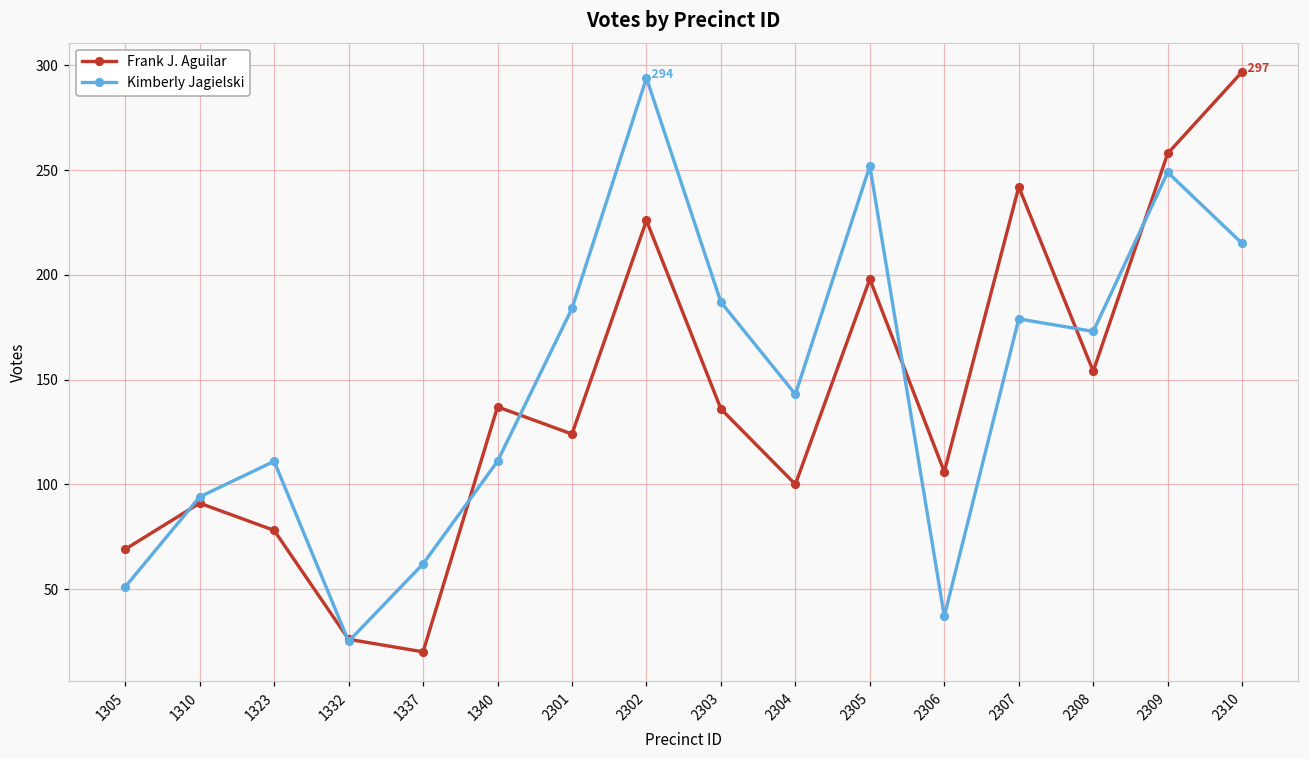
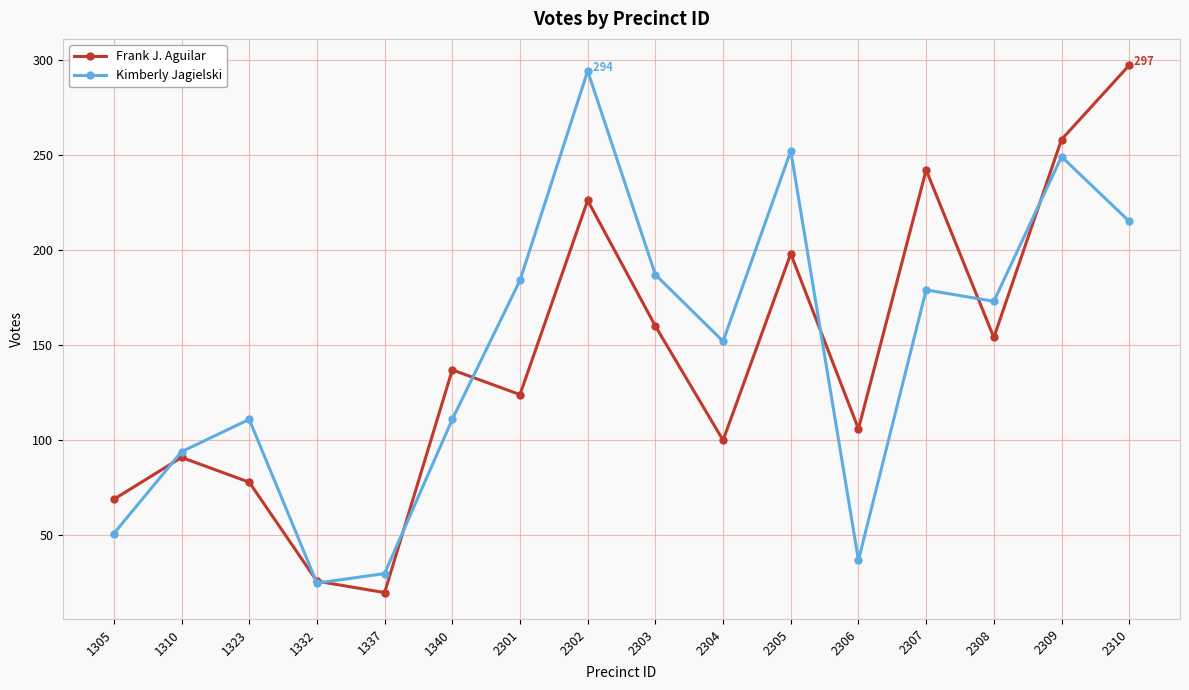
Kimberly Jagielski, 1337: 62 -> 30
Frank J. Aguilar, 2303: 136 -> 160
Kimberly Jagielski, 2304: 143 -> 152
